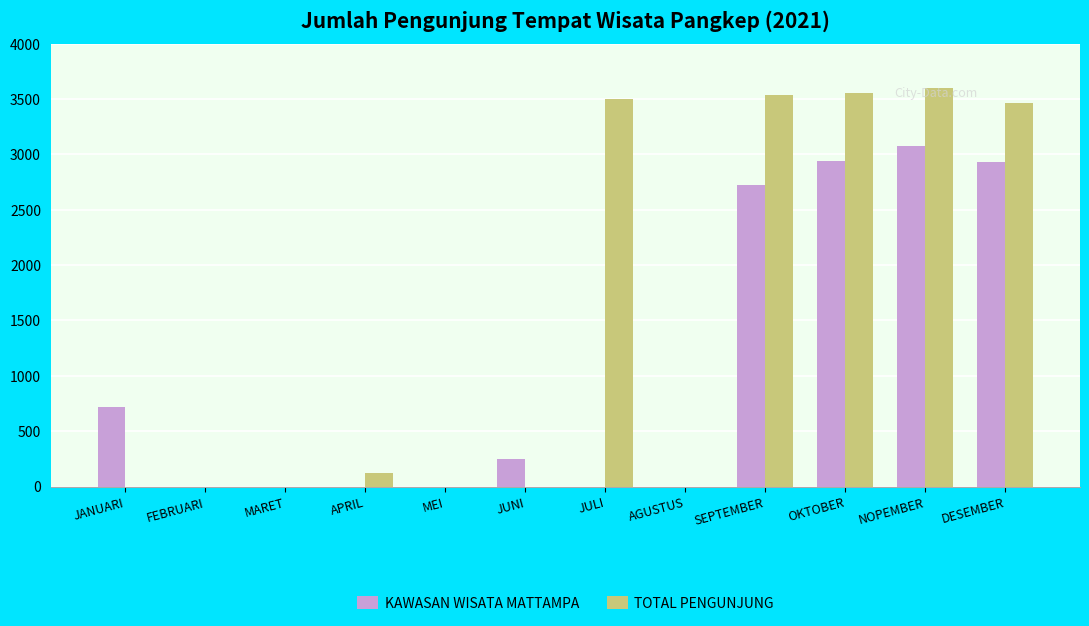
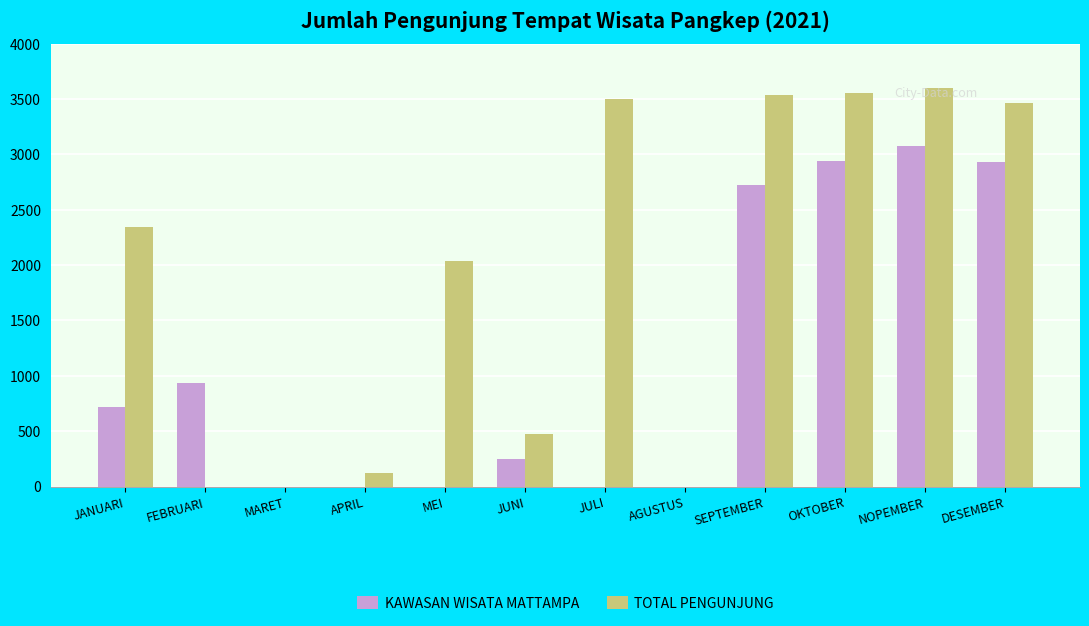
TOTAL PENGUNJUNG, JANUARI: 0 -> 2340
KAWASAN WISATA MATTAMPA, FEBRUARI: 0 -> 940
TOTAL PENGUNJUNG, MEI: 0 -> 2040
TOTAL PENGUNJUNG, JUNI: 0 -> 470
